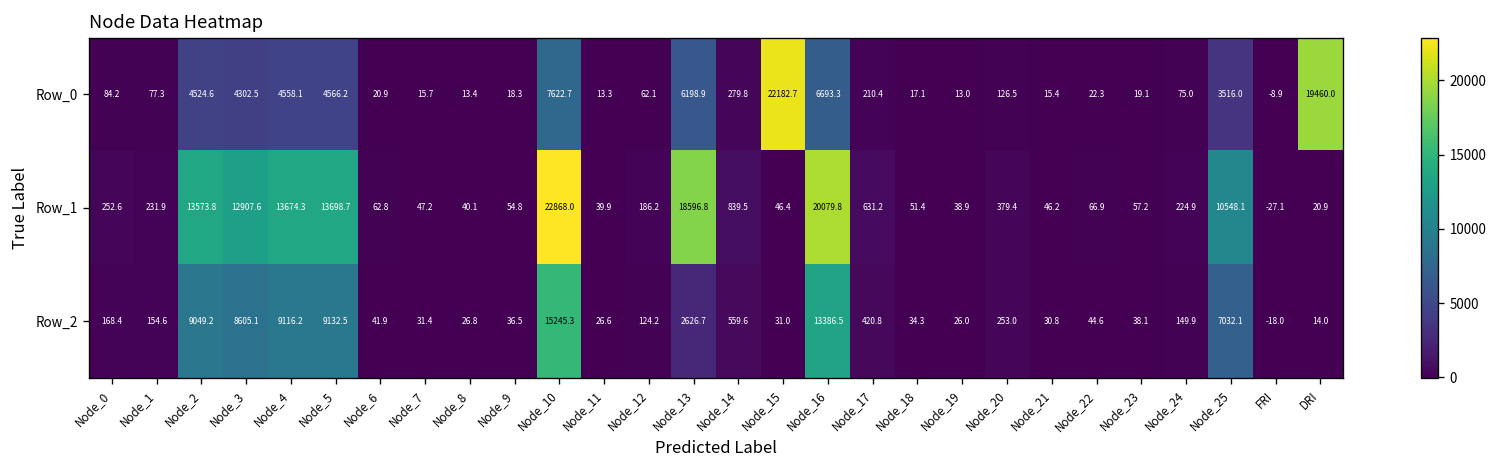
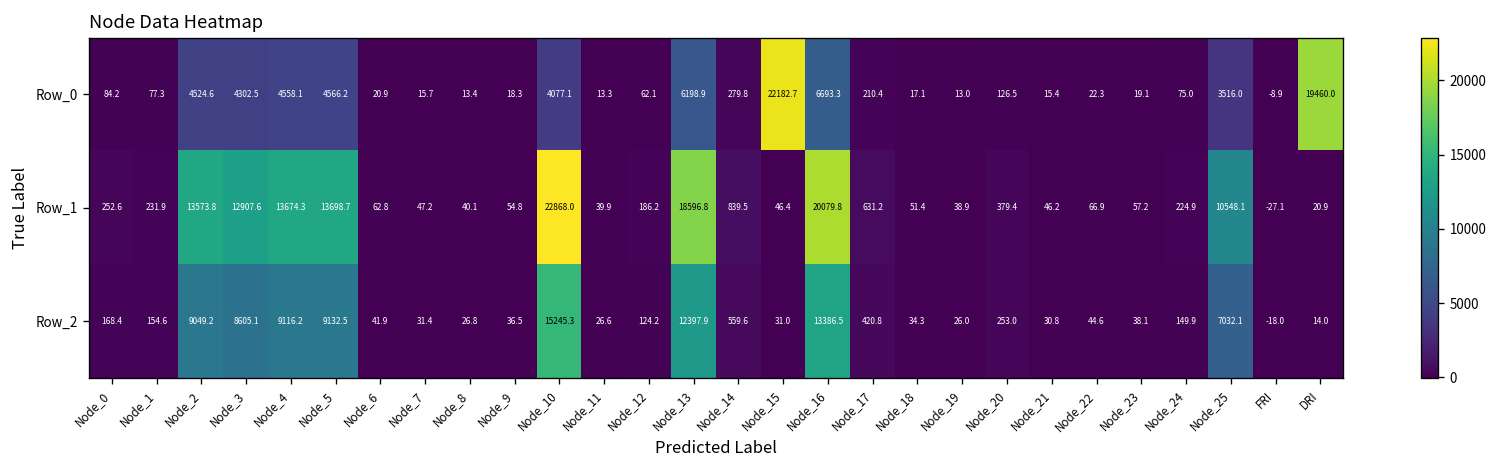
Row_0, Node_10: 7622.7 -> 4077.1
Row_2, Node_13: 2626.7 -> 12397.9
